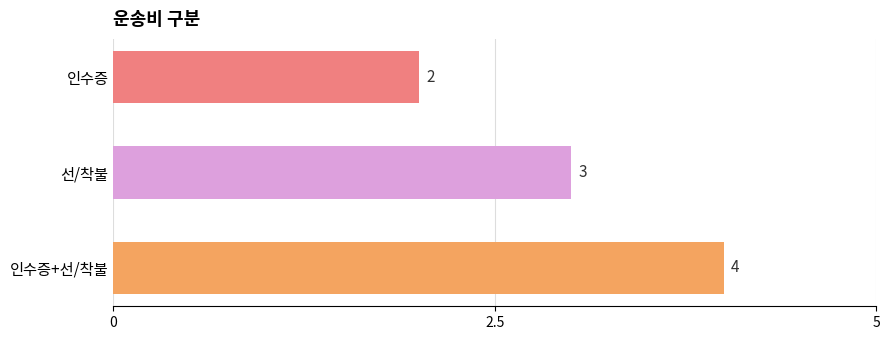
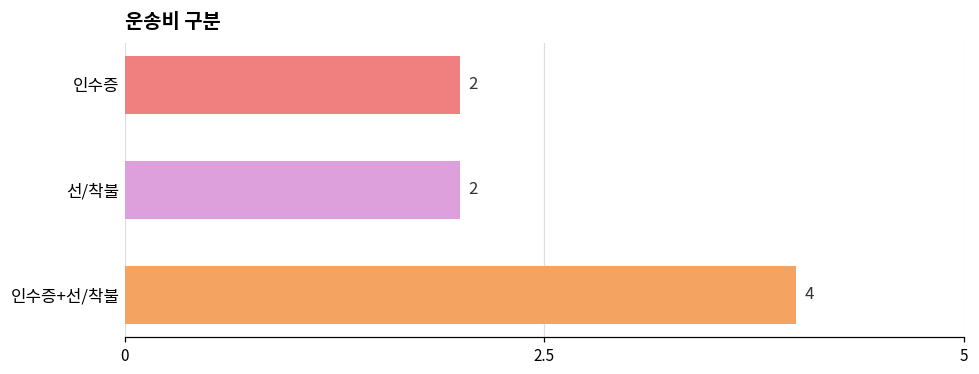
선/착불: 3 -> 2
